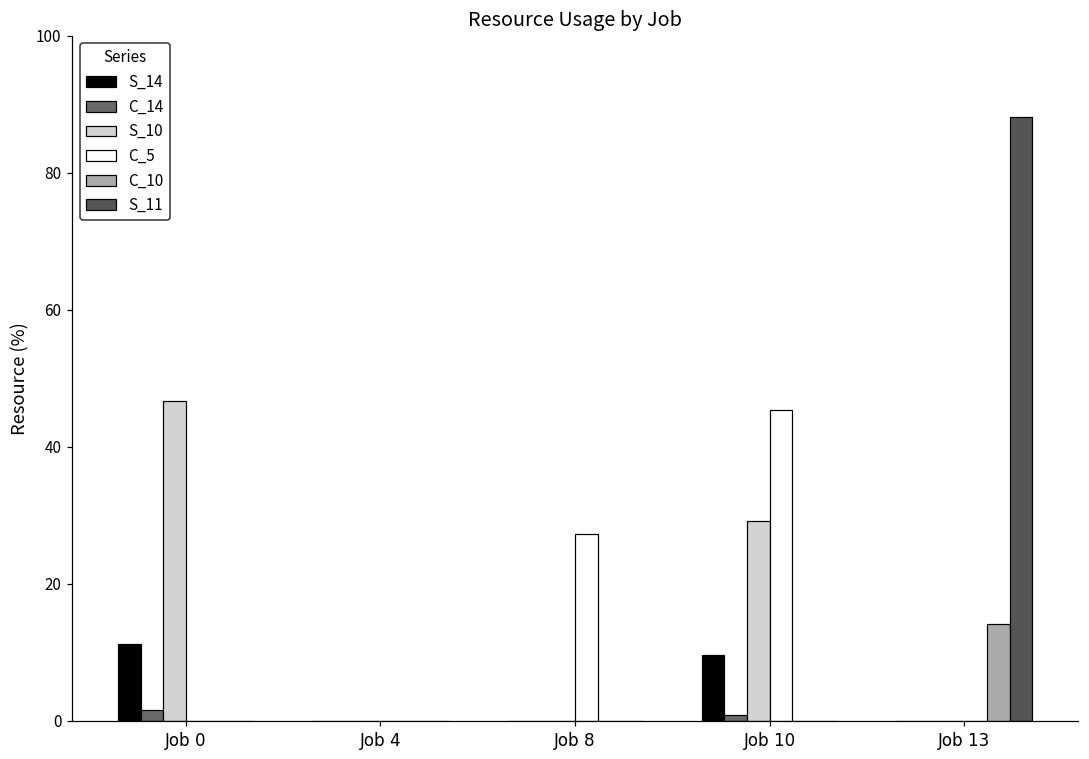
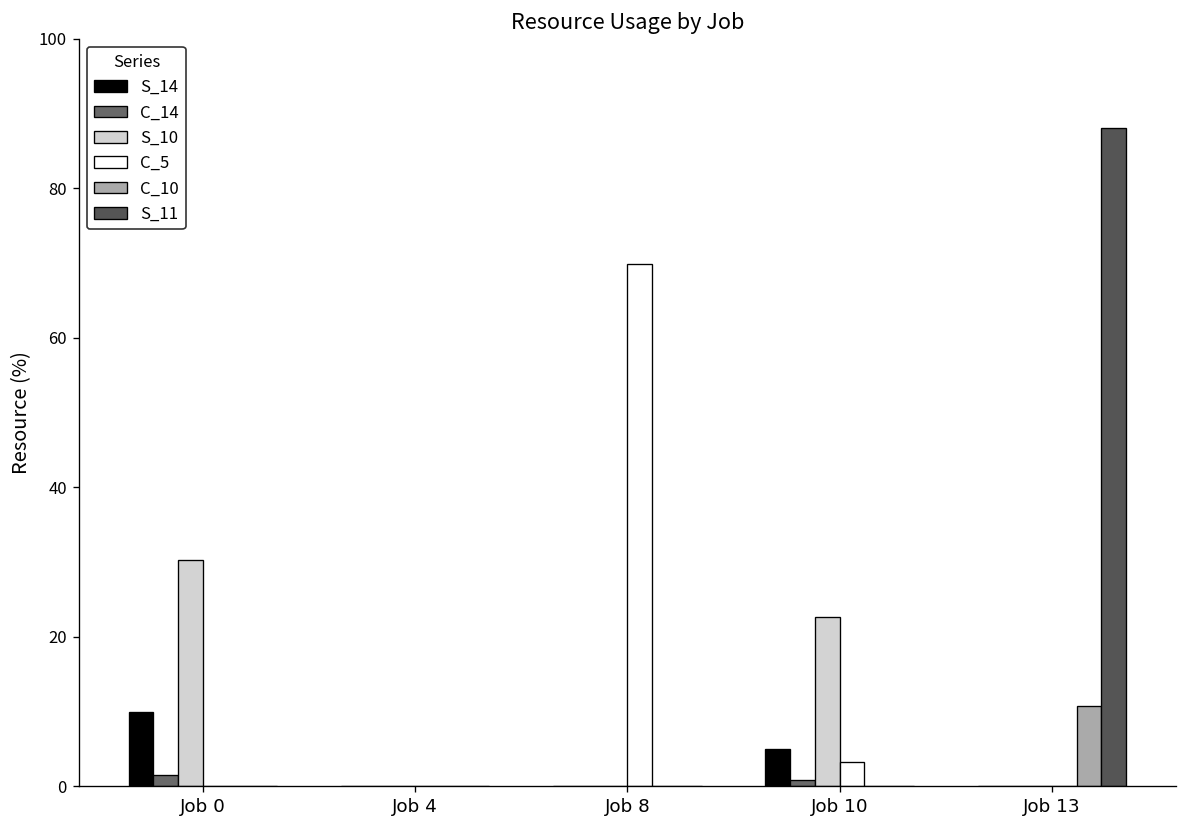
S_14, Job 0: 11 -> 10
S_10, Job 0: 47 -> 30
C_5, Job 8: 27 -> 70
S_14, Job 10: 10 -> 5
S_10, Job 10: 29 -> 23
C_5, Job 10: 45 -> 3
C_10, Job 13: 14 -> 11
